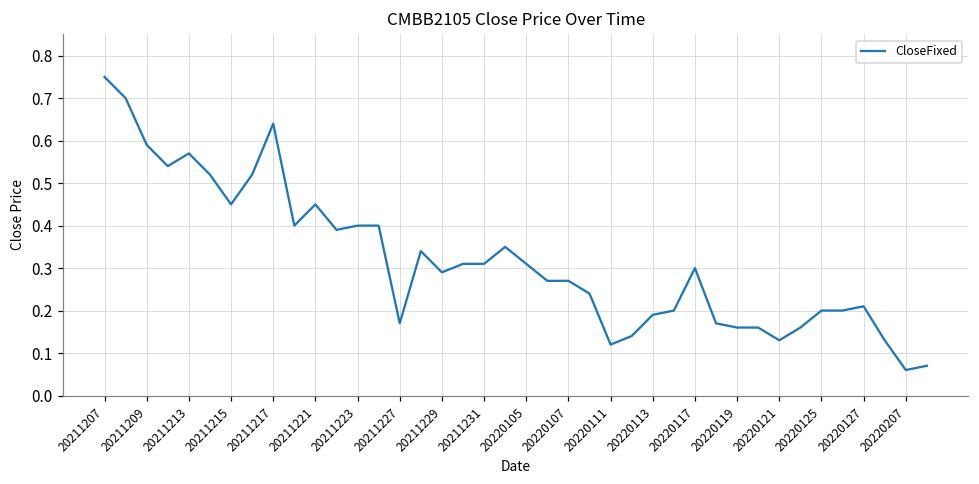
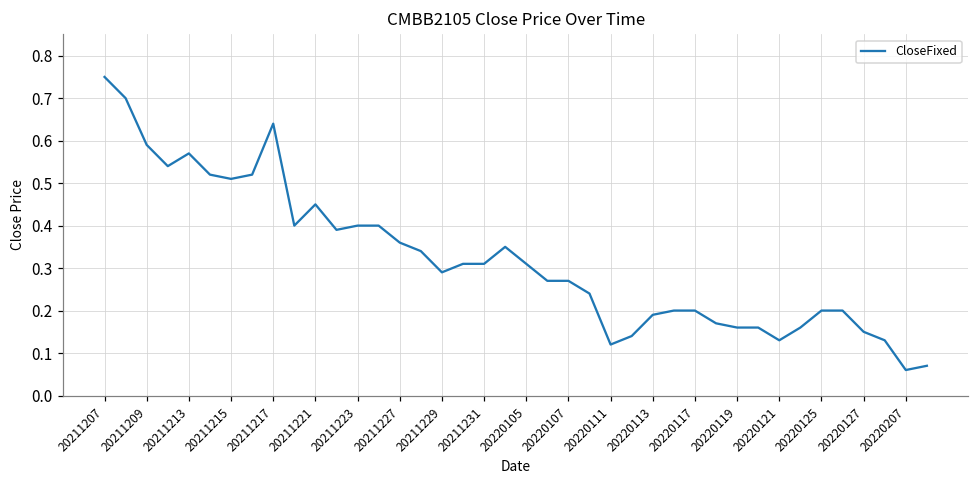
20211215: 0.45 -> 0.51
20211227: 0.17 -> 0.36
20220117: 0.3 -> 0.2
20220127: 0.21 -> 0.15
